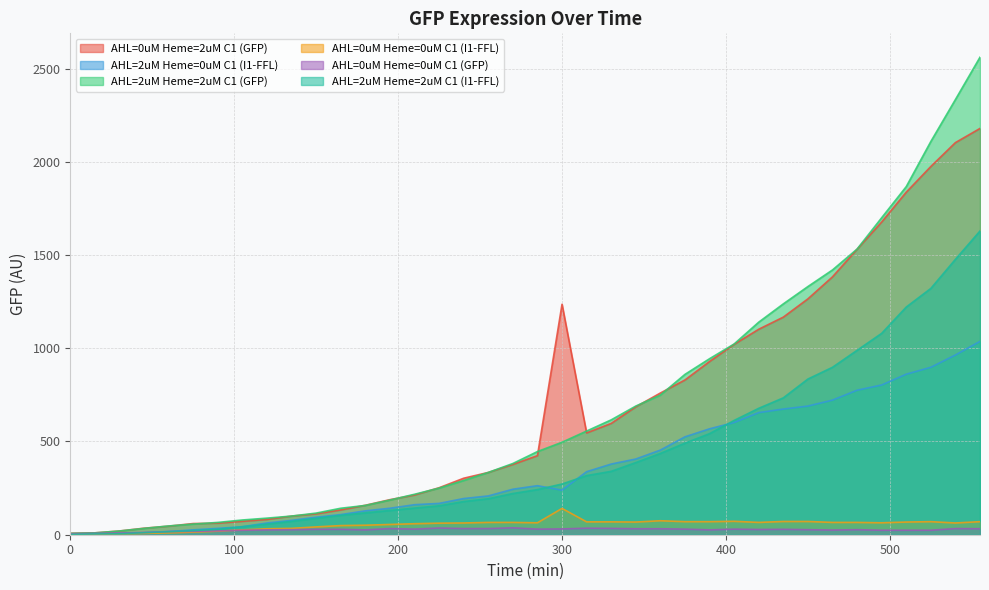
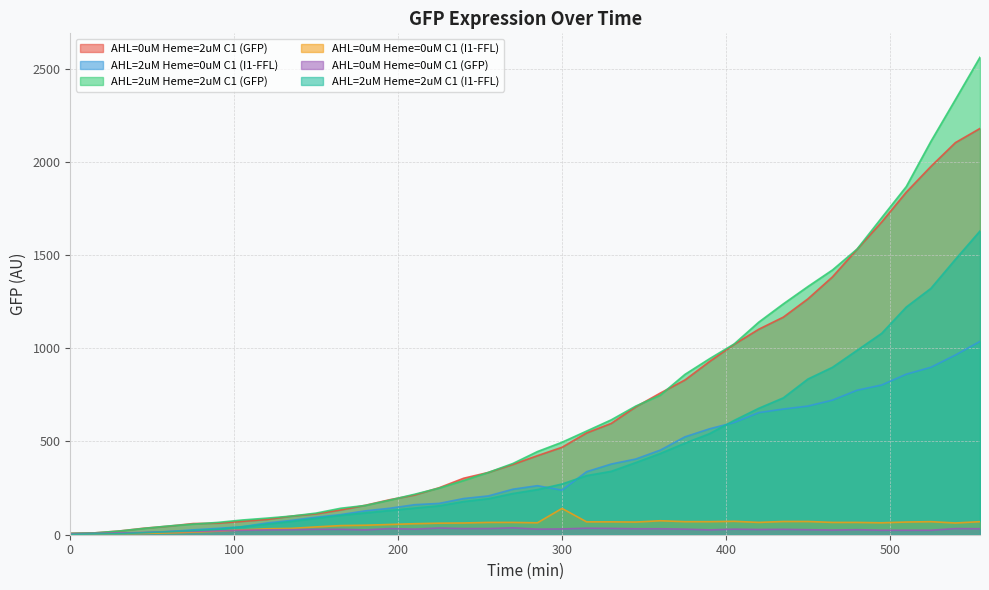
AHL=0uM Heme=2uM C1 (GFP), 300: 1240 -> 470
